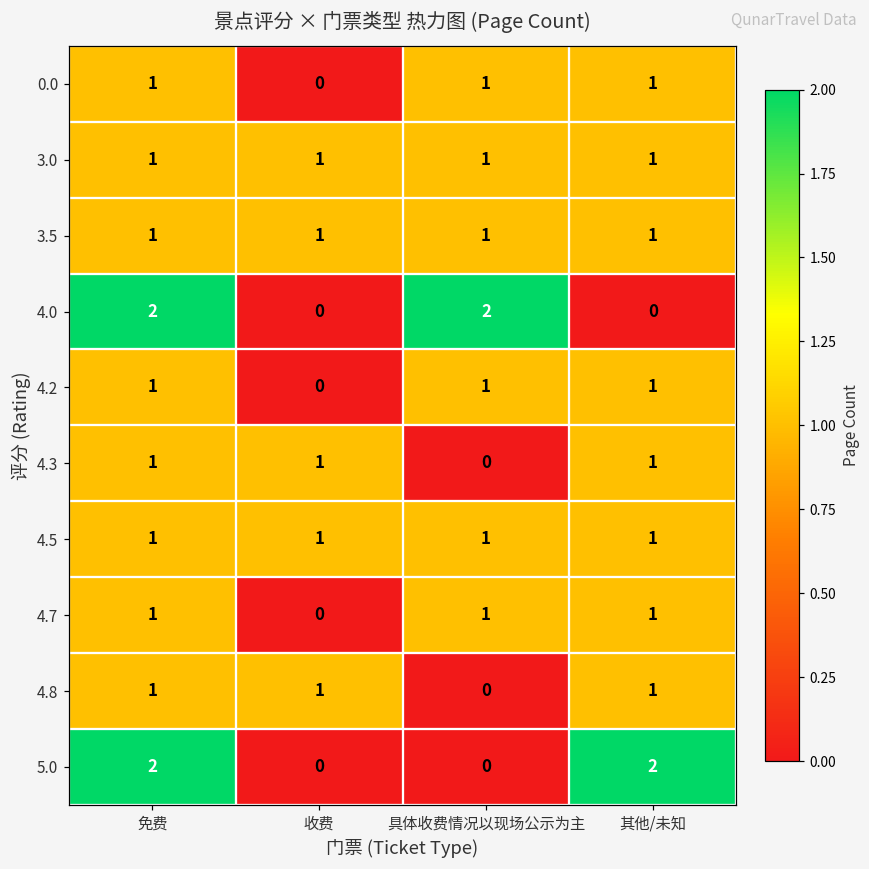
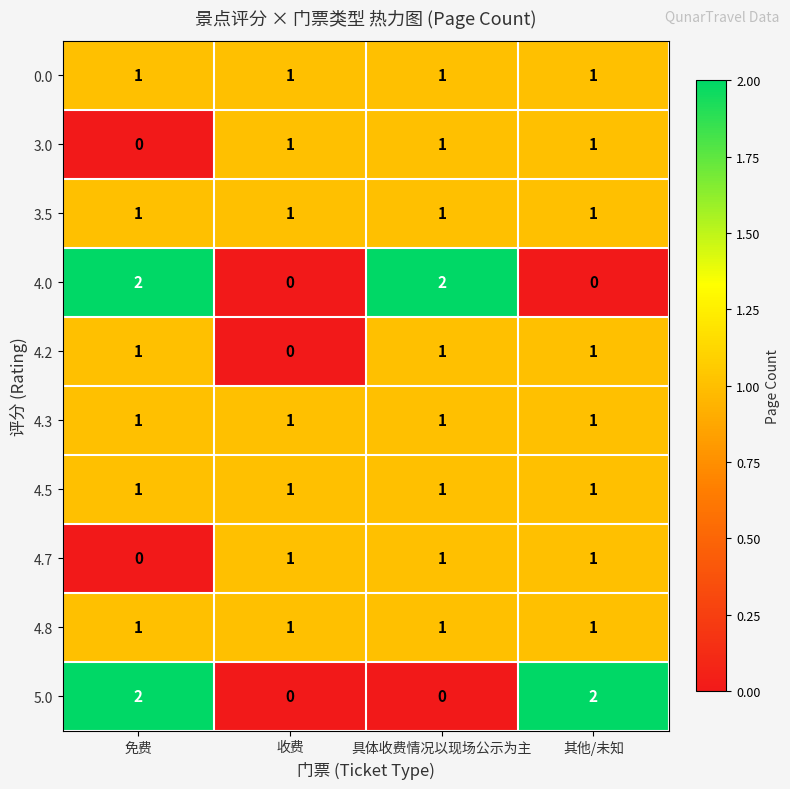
0.0, 收费: 0 -> 1
3.0, 免费: 1 -> 0
4.3, 具体收费情况以现场公示为主: 0 -> 1
4.7, 免费: 1 -> 0
4.7, 收费: 0 -> 1
4.8, 具体收费情况以现场公示为主: 0 -> 1
